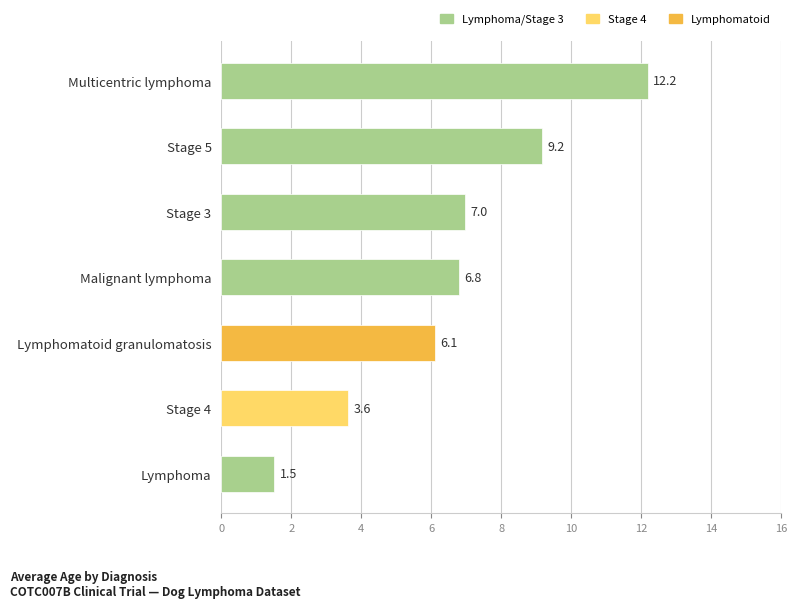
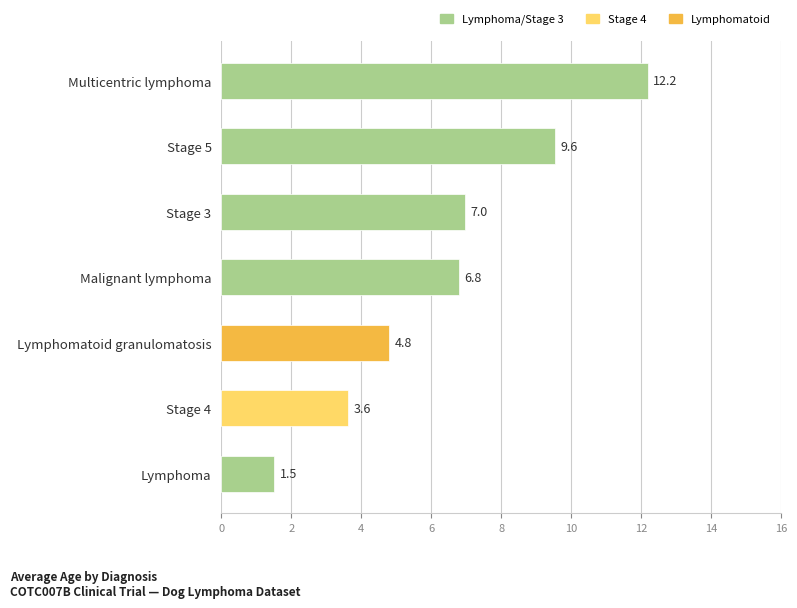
Stage 5: 9.2 -> 9.6
Lymphomatoid granulomatosis: 6.1 -> 4.8
